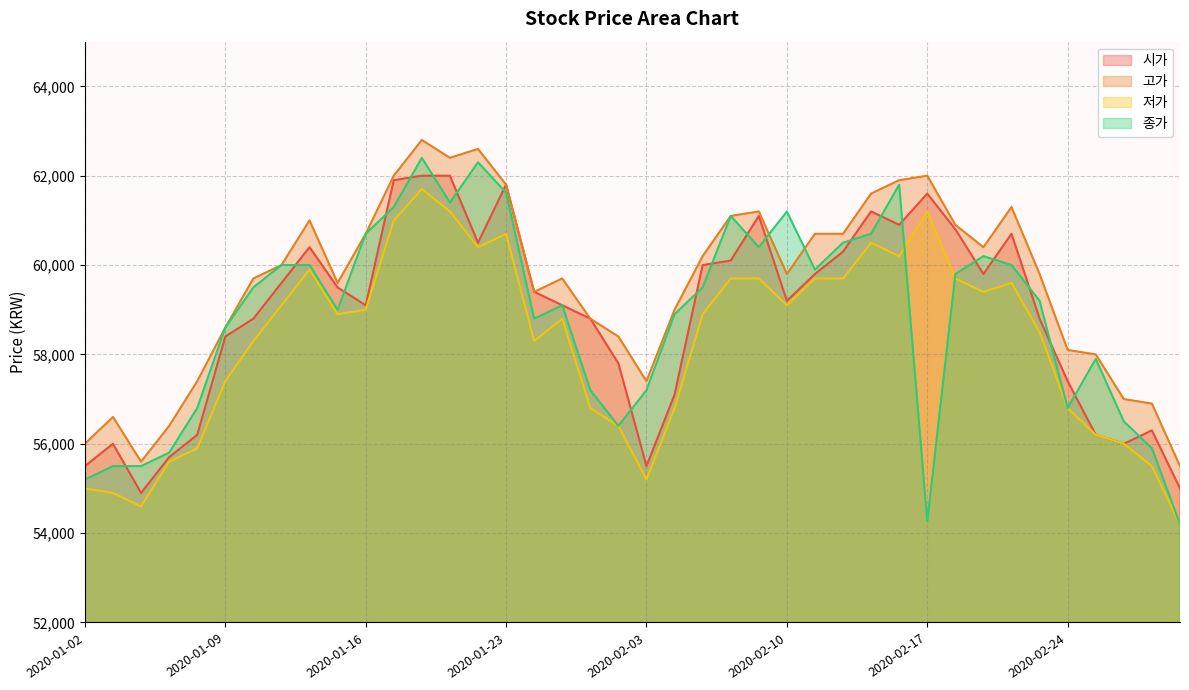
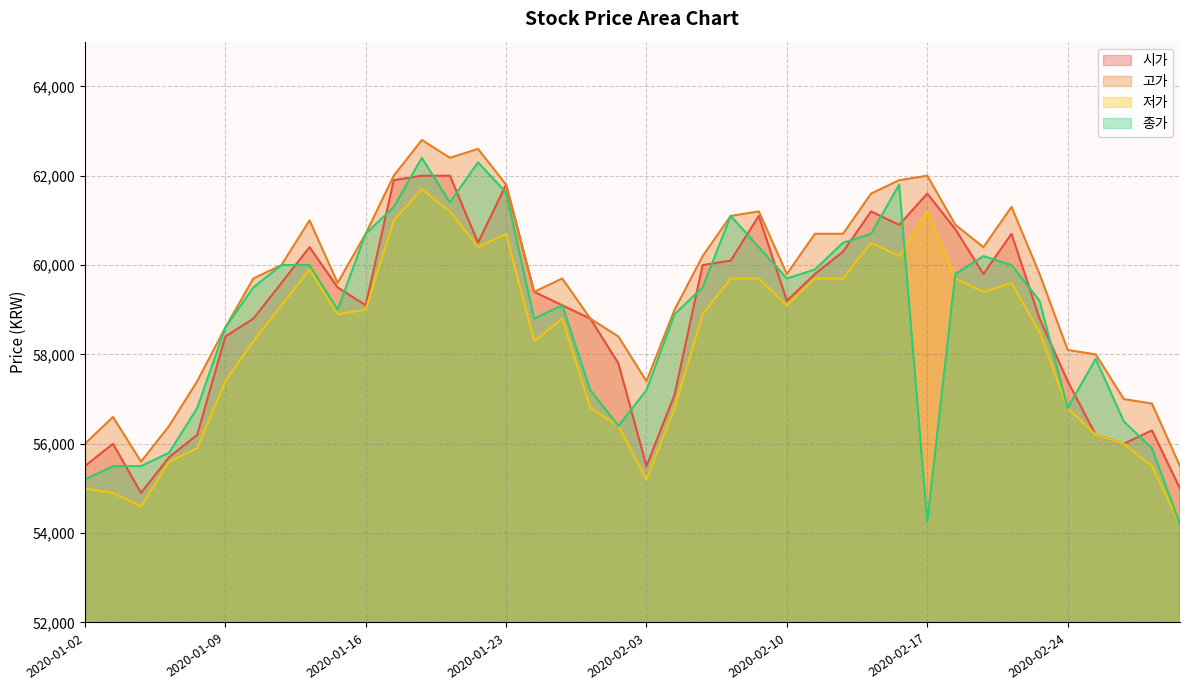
종가, 2020-02-10: 61,200 -> 59,700
